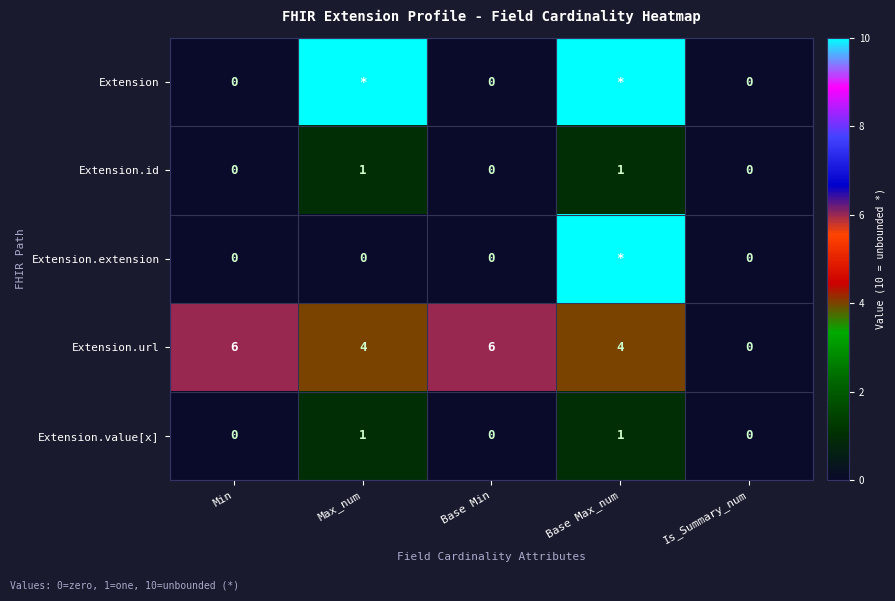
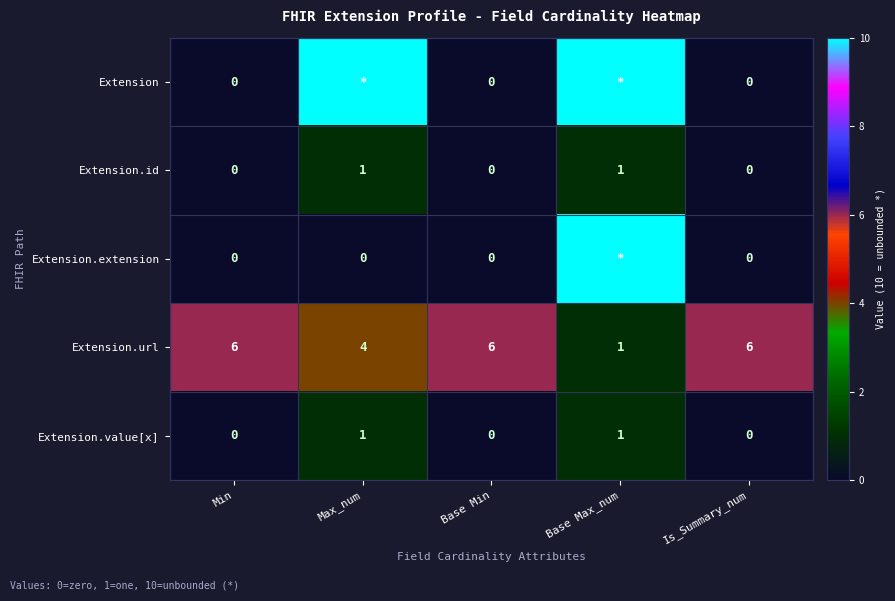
Extension.url, Base Max_num: 4 -> 1
Extension.url, Is_Summary_num: 0 -> 6
